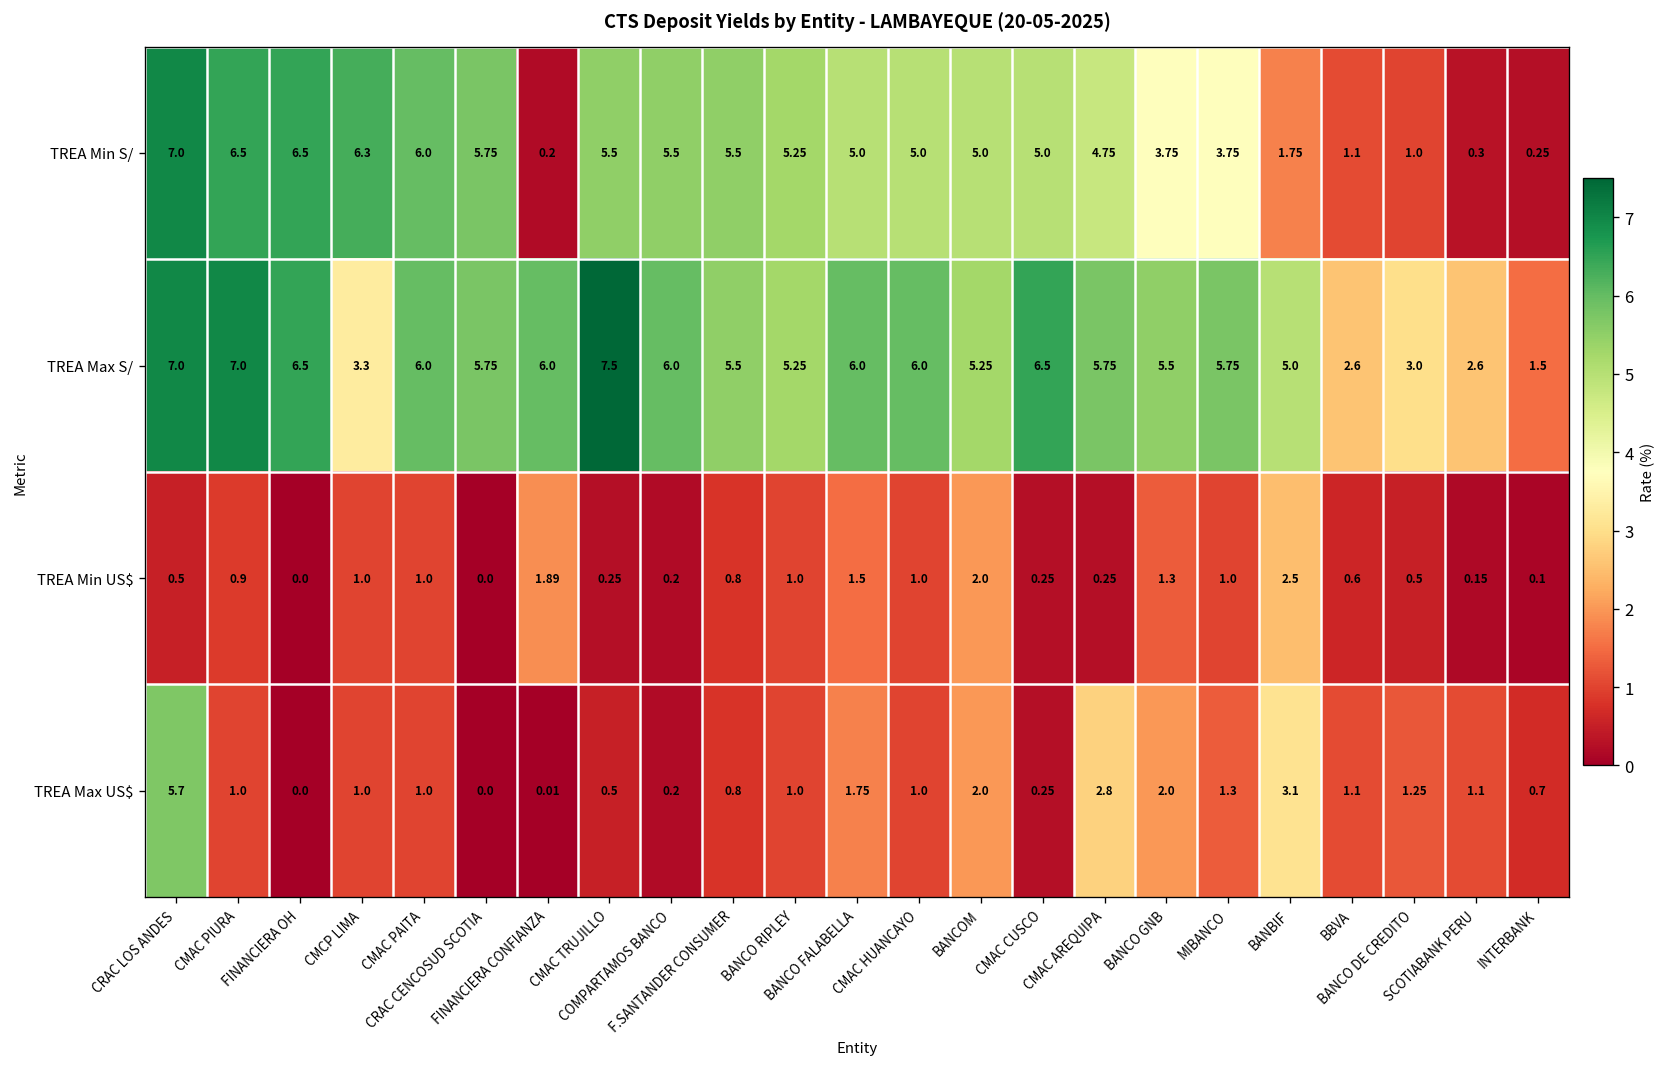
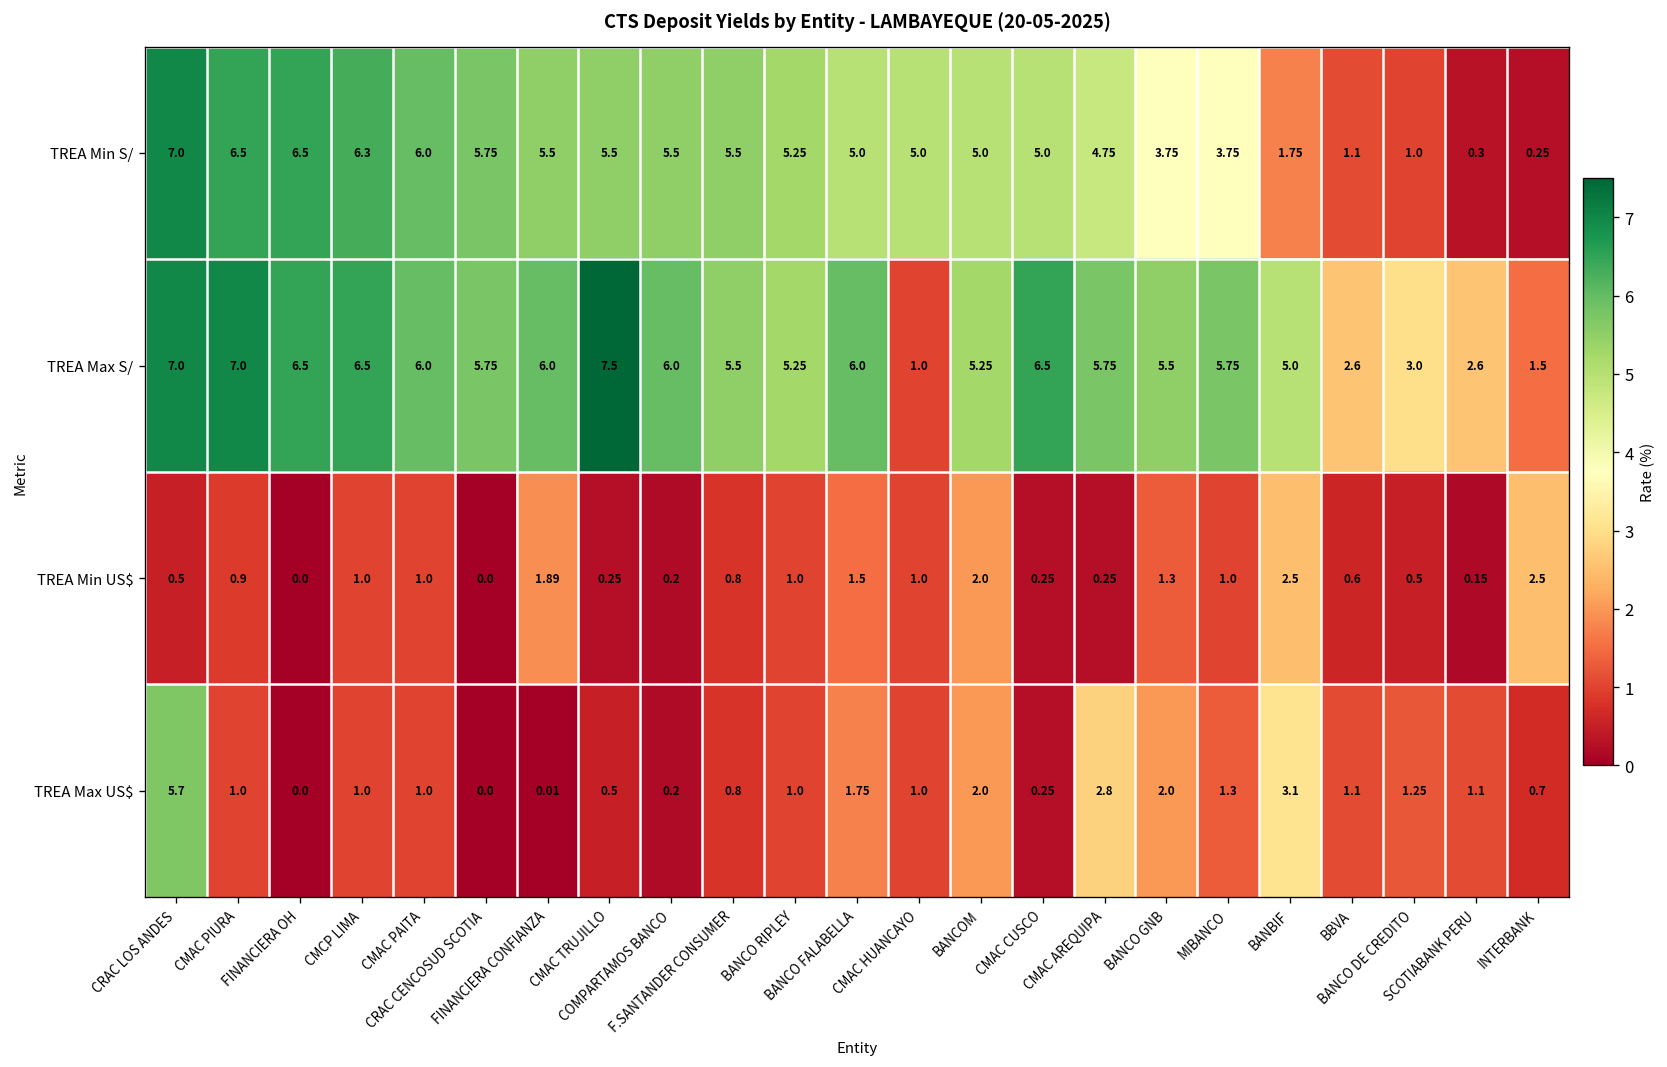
TREA Min S/, FINANCIERA CONFIANZA: 0.2 -> 5.5
TREA Max S/, CMCP LIMA: 3.3 -> 6.5
TREA Max S/, CMAC HUANCAYO: 6.0 -> 1.0
TREA Min US$, INTERBANK: 0.1 -> 2.5
